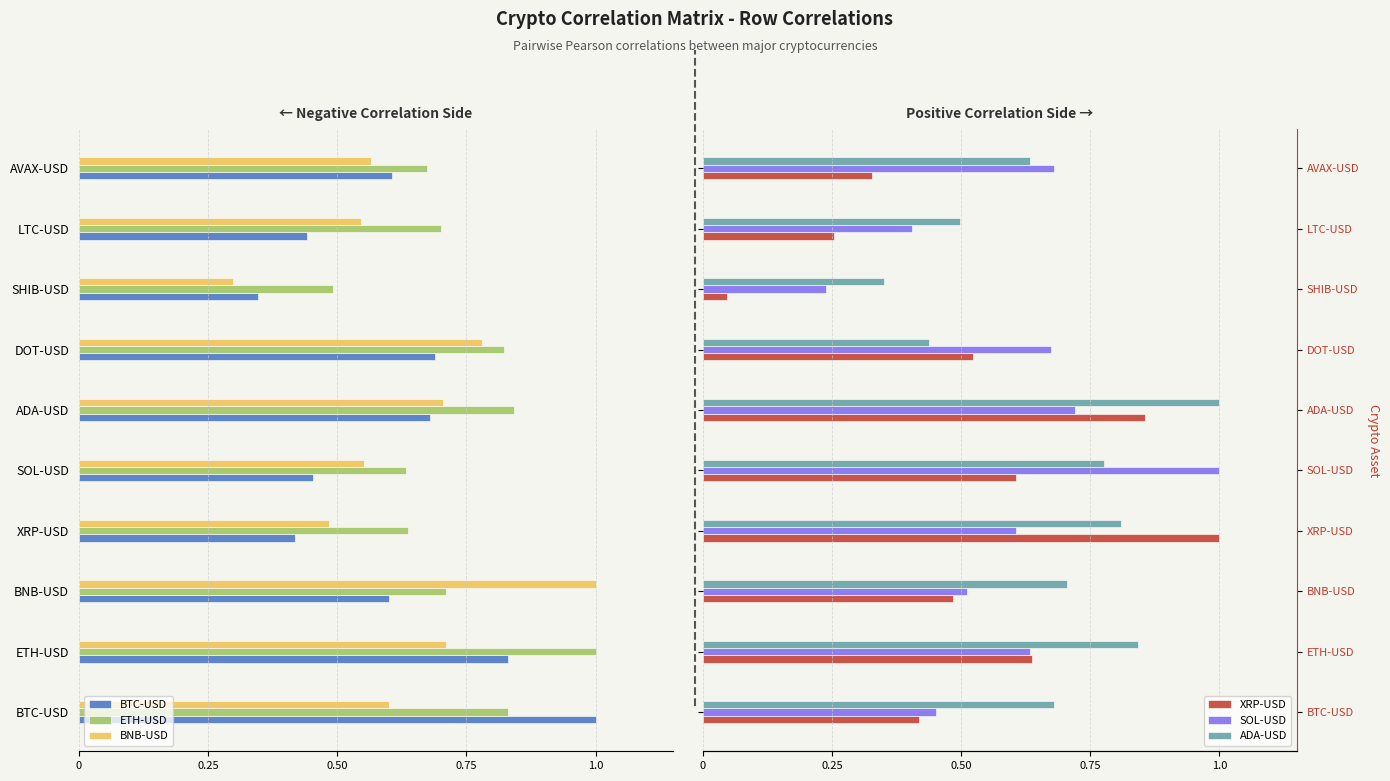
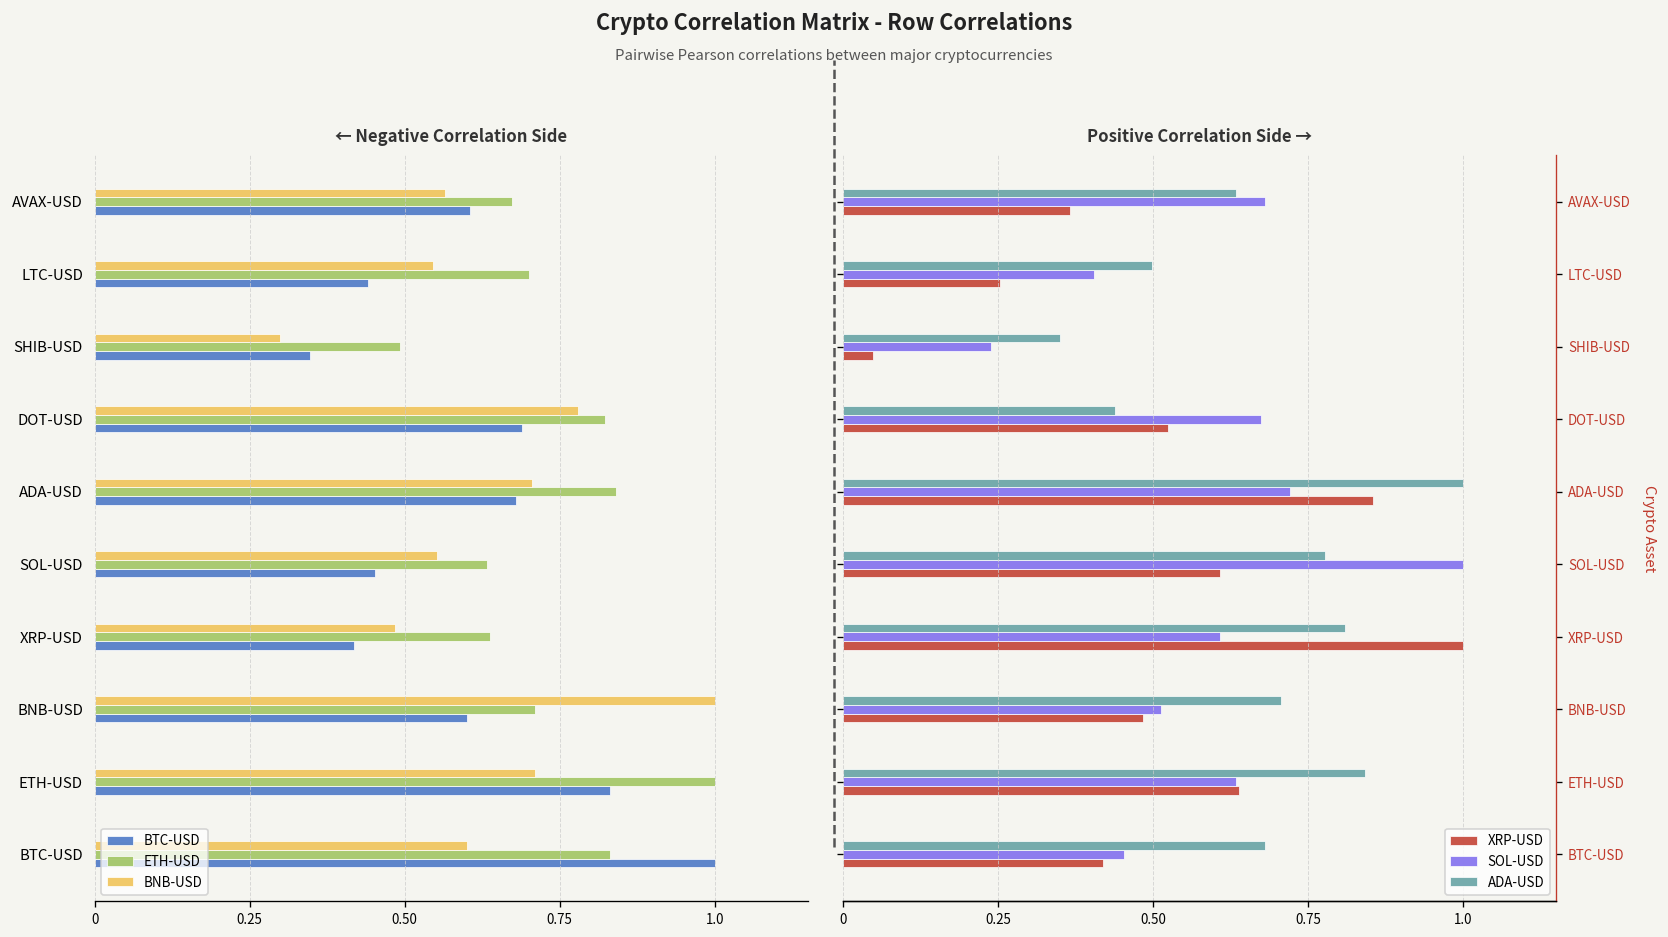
Positive Correlation Side →, XRP-USD, AVAX-USD: 0.33 -> 0.36
